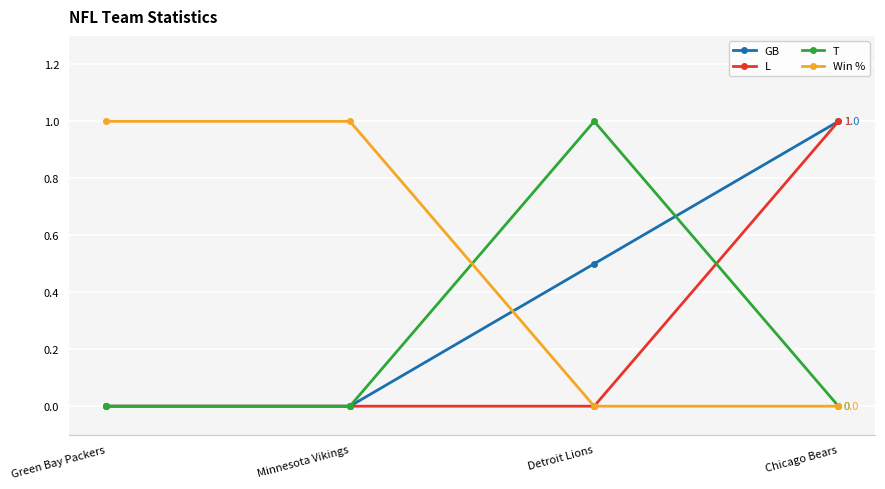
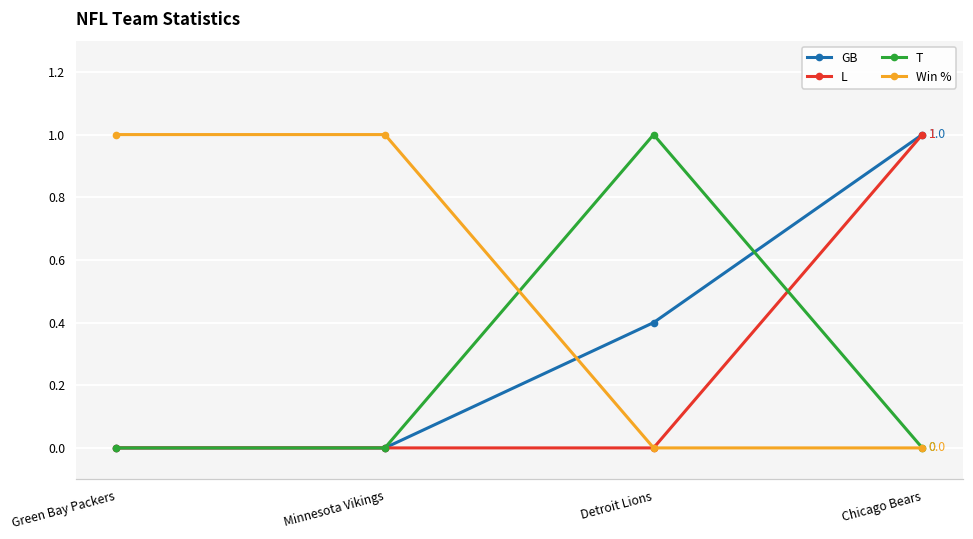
GB, Detroit Lions: 0.5 -> 0.4
